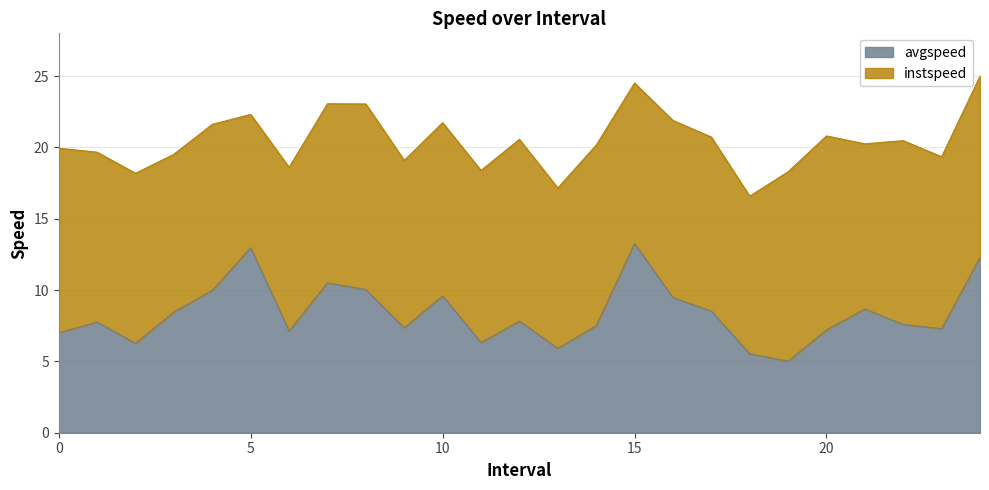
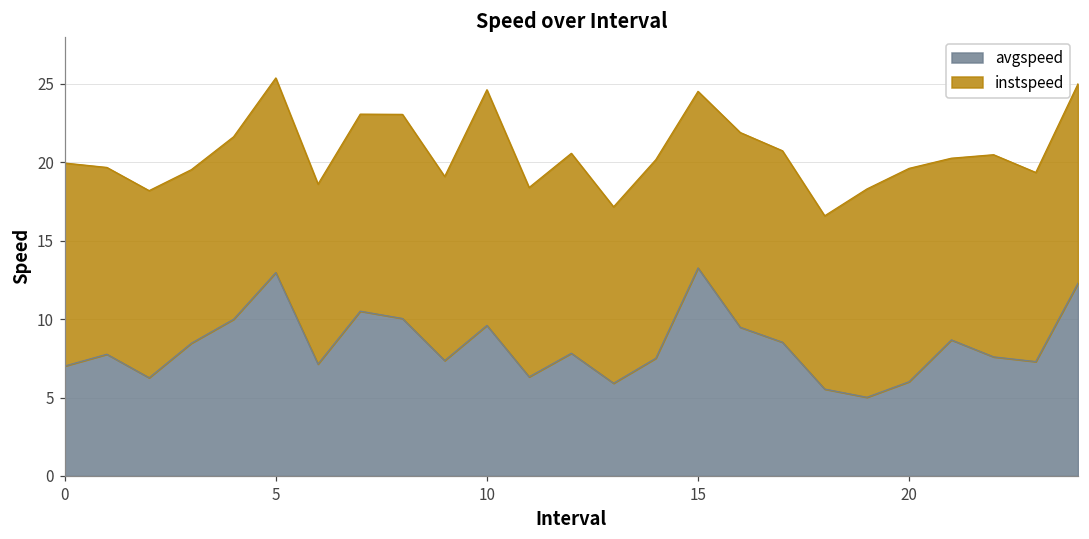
instspeed, 5: 9.4 -> 12.4
instspeed, 10: 12.1 -> 15.0
avgspeed, 20: 7.2 -> 6.0
